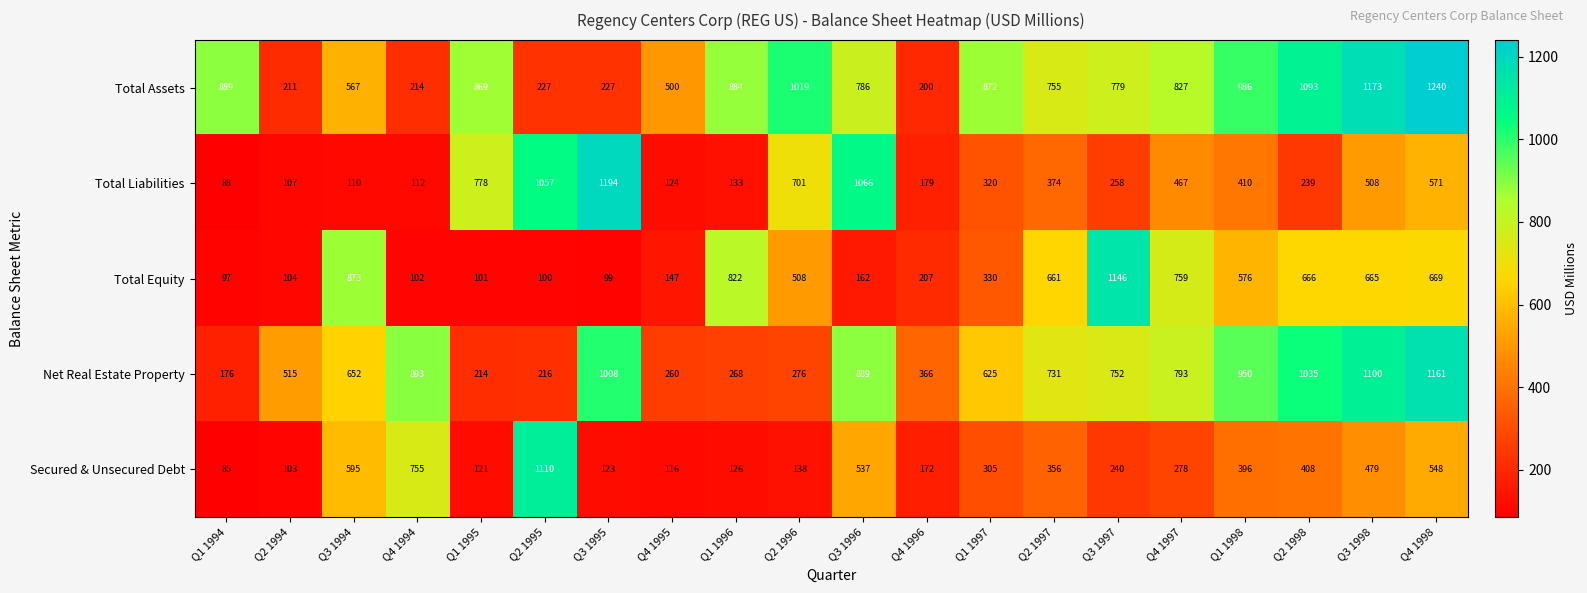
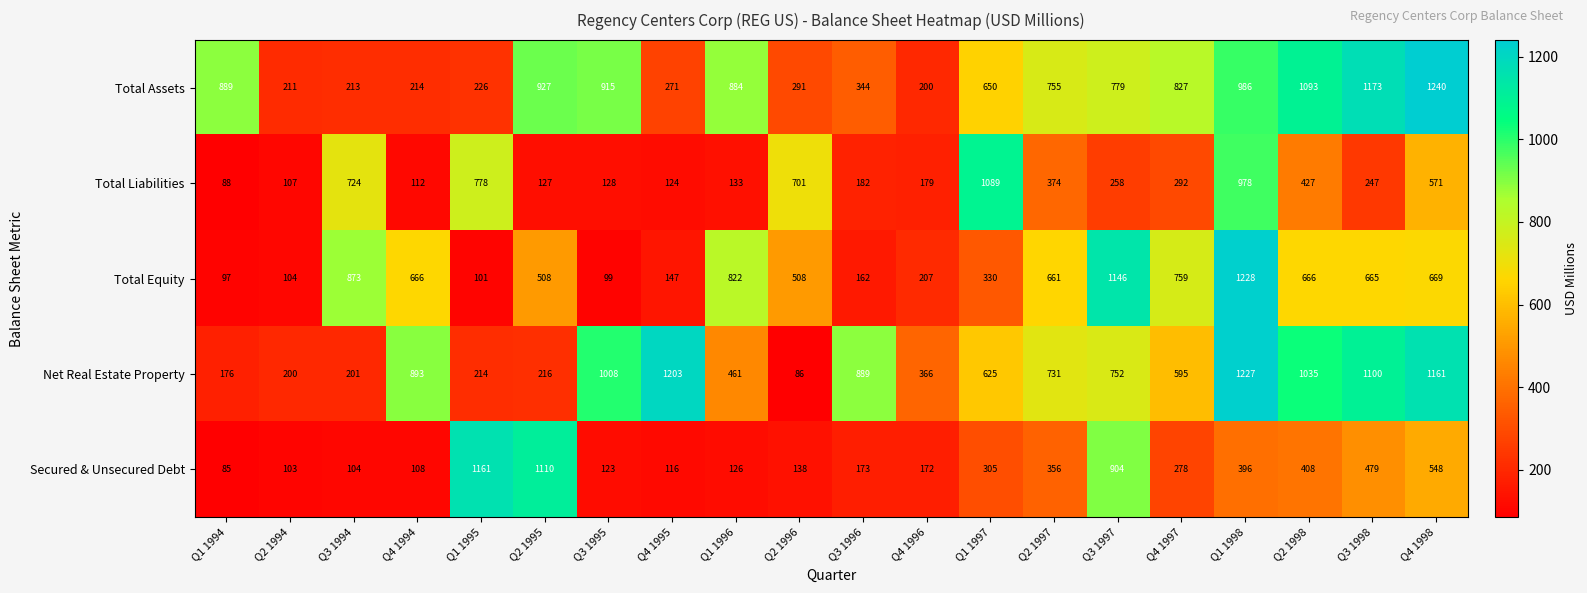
Total Assets, Q3 1994: 567 -> 213
Total Assets, Q1 1995: 869 -> 226
Total Assets, Q2 1995: 227 -> 927
Total Assets, Q3 1995: 227 -> 915
Total Assets, Q4 1995: 500 -> 271
Total Assets, Q2 1996: 1019 -> 291
Total Assets, Q3 1996: 786 -> 344
Total Assets, Q1 1997: 872 -> 650
Total Liabilities, Q3 1994: 110 -> 724
Total Liabilities, Q2 1995: 1057 -> 127
Total Liabilities, Q3 1995: 1194 -> 128
Total Liabilities, Q3 1996: 1066 -> 182
Total Liabilities, Q1 1997: 320 -> 1089
Total Liabilities, Q4 1997: 467 -> 292
Total Liabilities, Q1 1998: 410 -> 978
Total Liabilities, Q2 1998: 239 -> 427
Total Liabilities, Q3 1998: 508 -> 247
Total Equity, Q4 1994: 102 -> 666
Total Equity, Q2 1995: 100 -> 508
Total Equity, Q1 1998: 576 -> 1228
Net Real Estate Property, Q2 1994: 515 -> 200
Net Real Estate Property, Q3 1994: 652 -> 201
Net Real Estate Property, Q4 1995: 260 -> 1203
Net Real Estate Property, Q1 1996: 268 -> 461
Net Real Estate Property, Q2 1996: 276 -> 86
Net Real Estate Property, Q4 1997: 793 -> 595
Net Real Estate Property, Q1 1998: 950 -> 1227
Secured & Unsecured Debt, Q3 1994: 595 -> 104
Secured & Unsecured Debt, Q4 1994: 755 -> 108
Secured & Unsecured Debt, Q1 1995: 121 -> 1161
Secured & Unsecured Debt, Q3 1996: 537 -> 173
Secured & Unsecured Debt, Q3 1997: 240 -> 904
